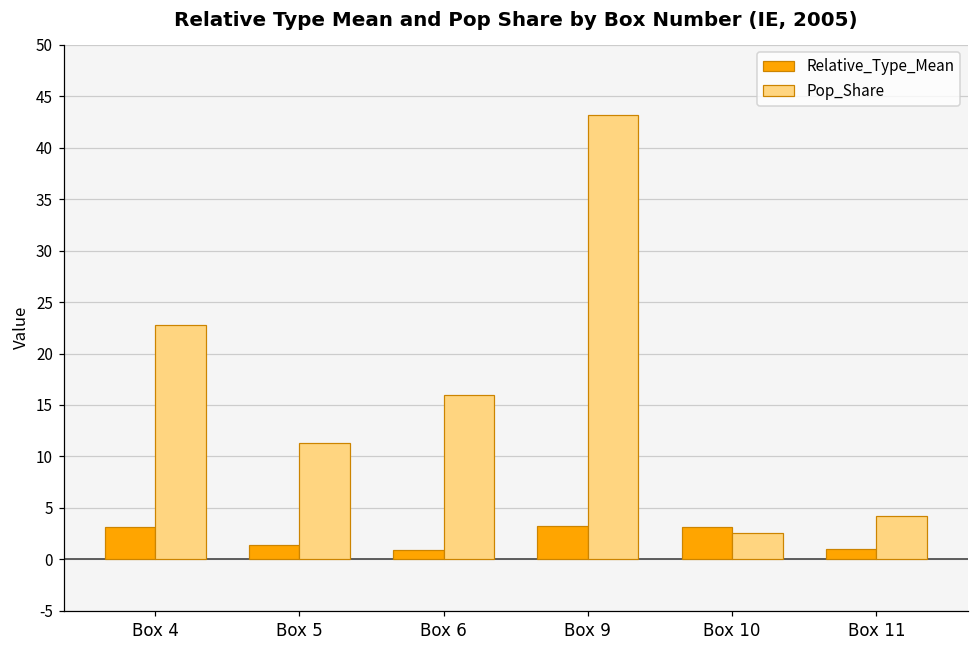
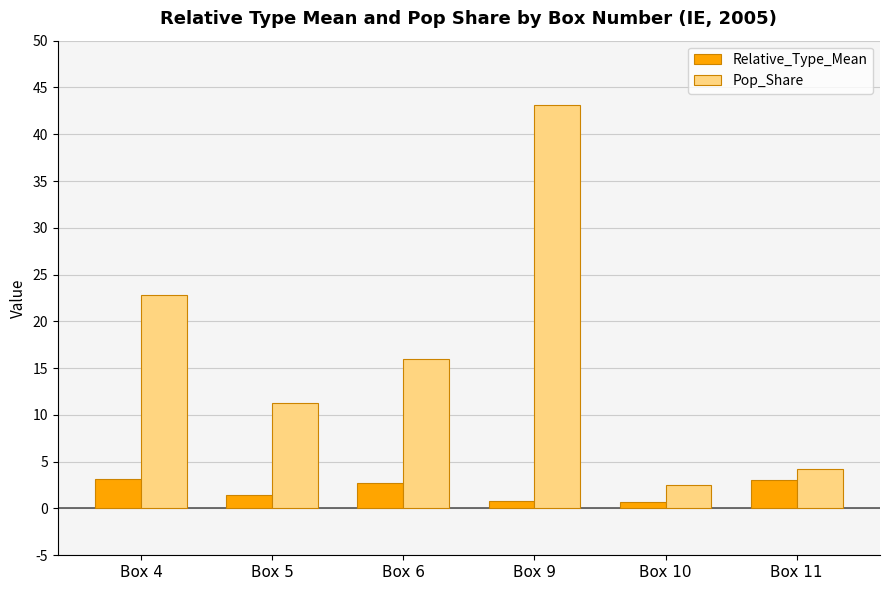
Relative_Type_Mean, Box 6: 1 -> 3
Relative_Type_Mean, Box 9: 3 -> 1
Relative_Type_Mean, Box 10: 3 -> 1
Relative_Type_Mean, Box 11: 1 -> 3
